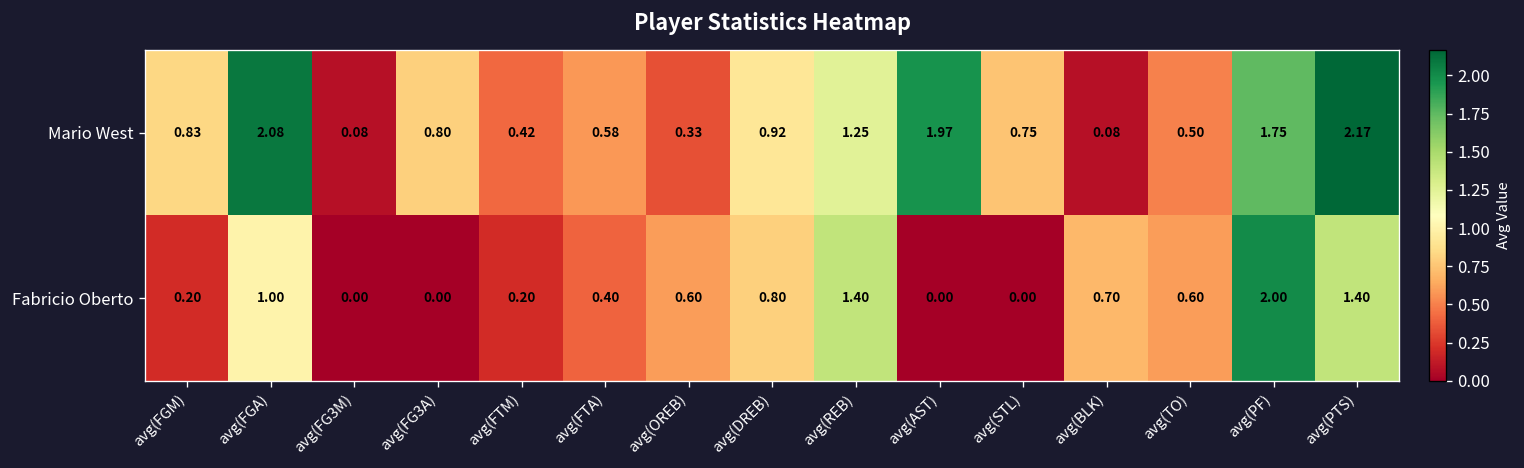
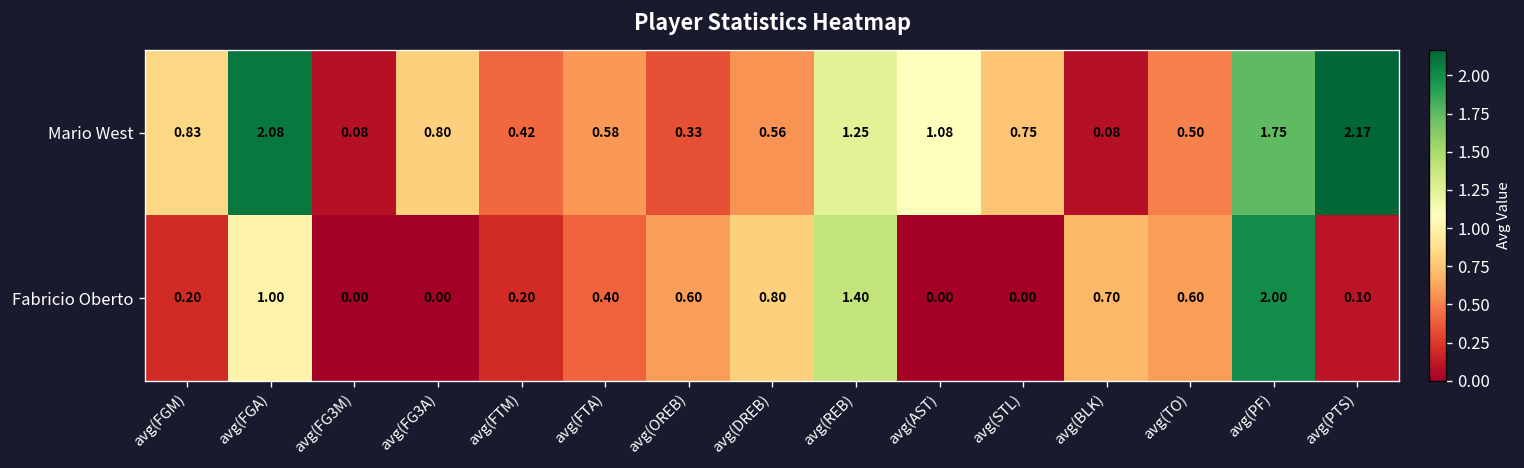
Mario West, avg(DREB): 0.92 -> 0.56
Mario West, avg(AST): 1.97 -> 1.08
Fabricio Oberto, avg(PTS): 1.40 -> 0.10
